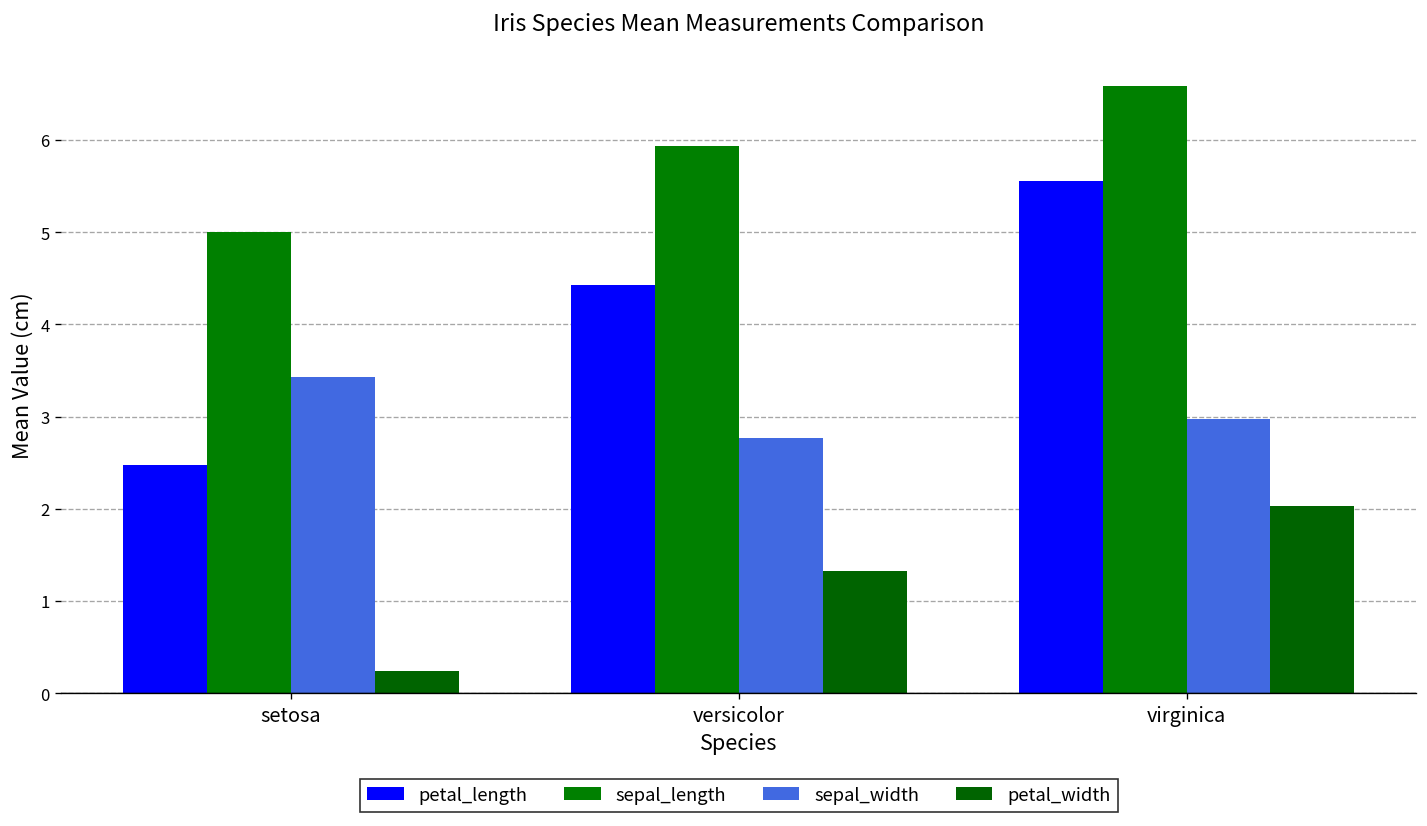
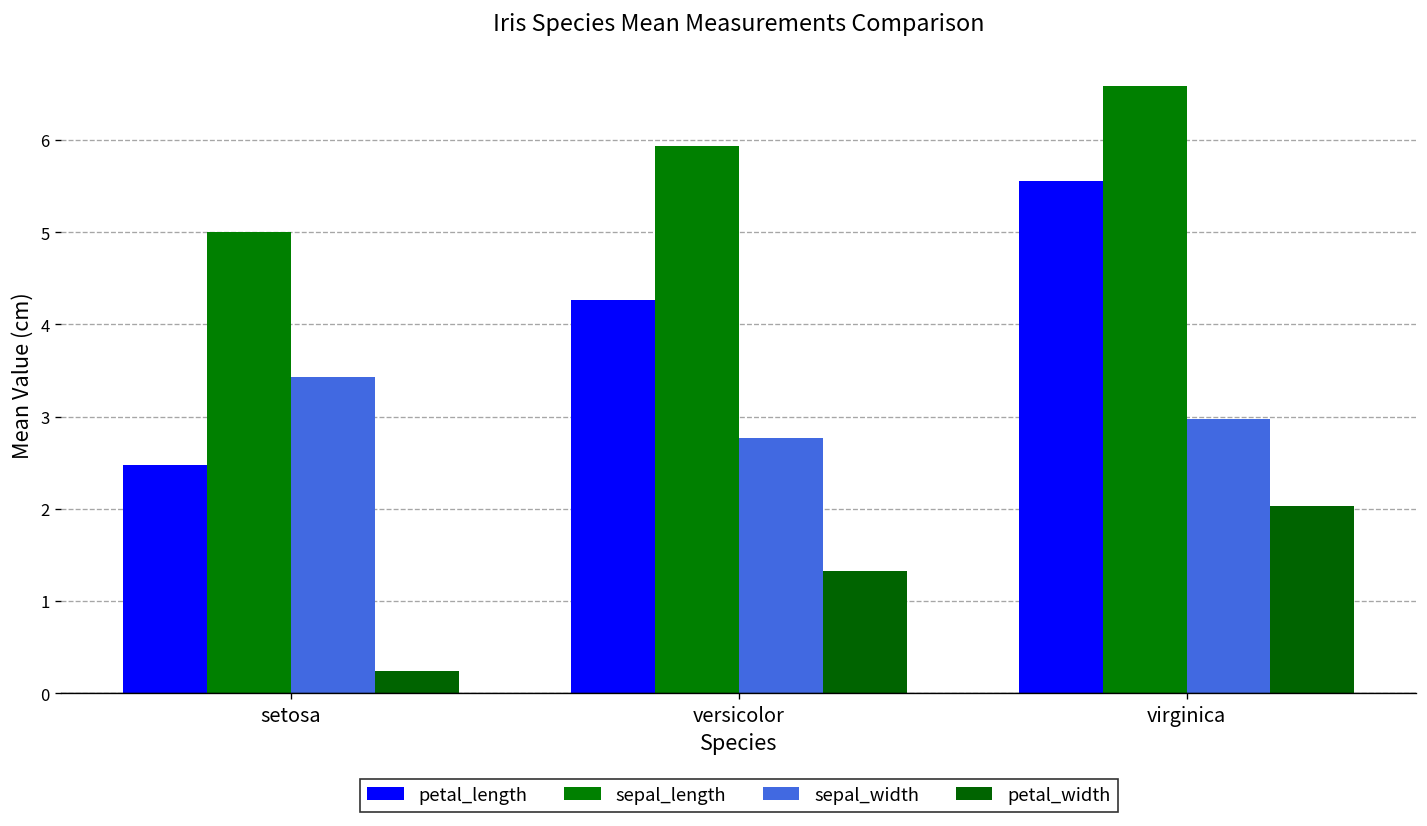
petal_length, versicolor: 4.4 -> 4.3
